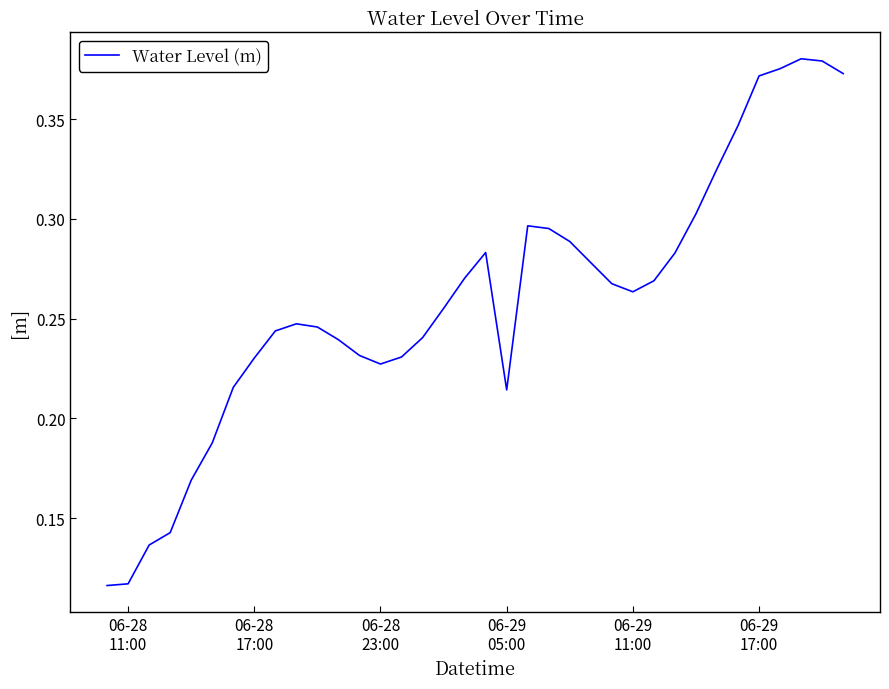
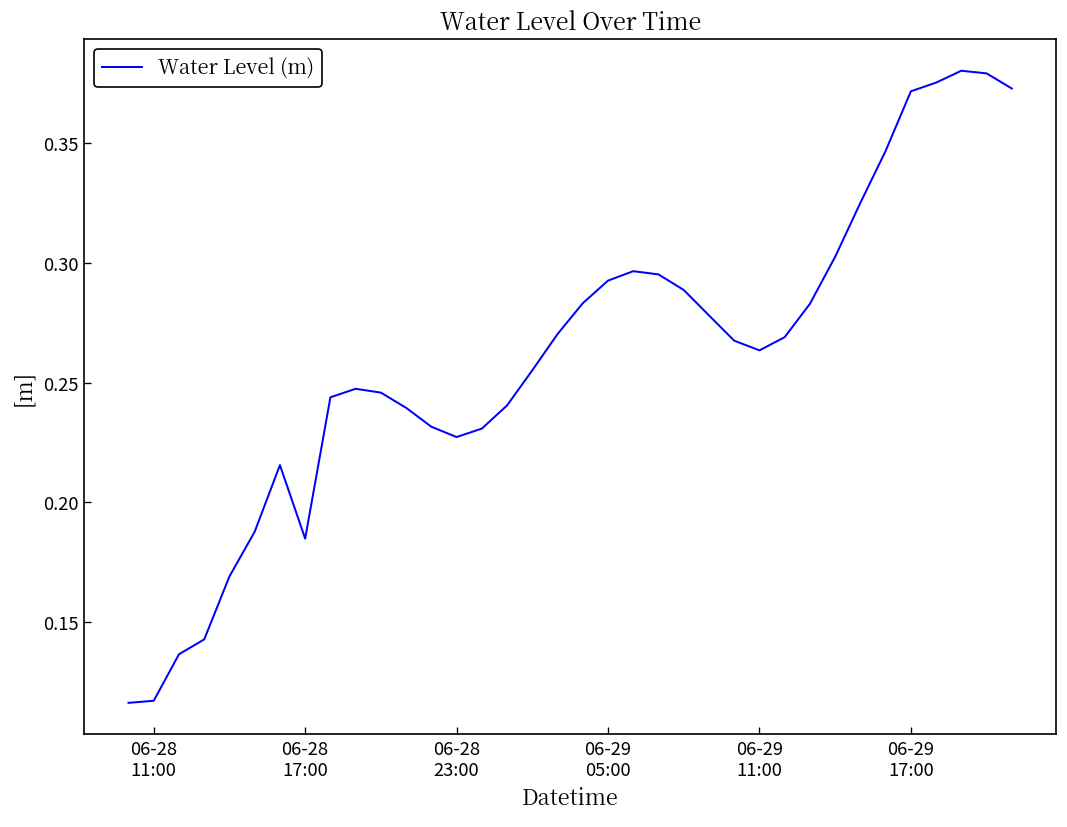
06-28 17:00: 0.230 -> 0.185
06-29 05:00: 0.214 -> 0.293
